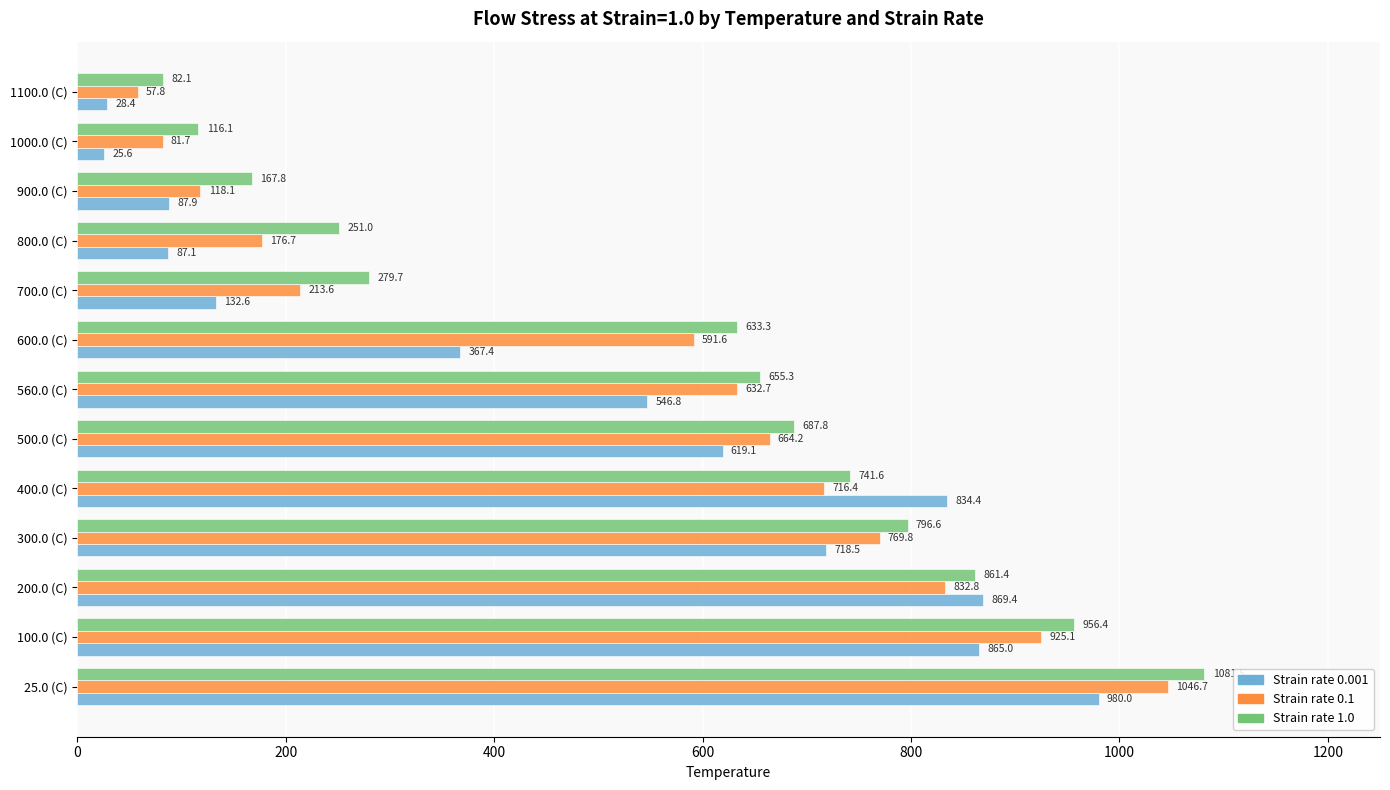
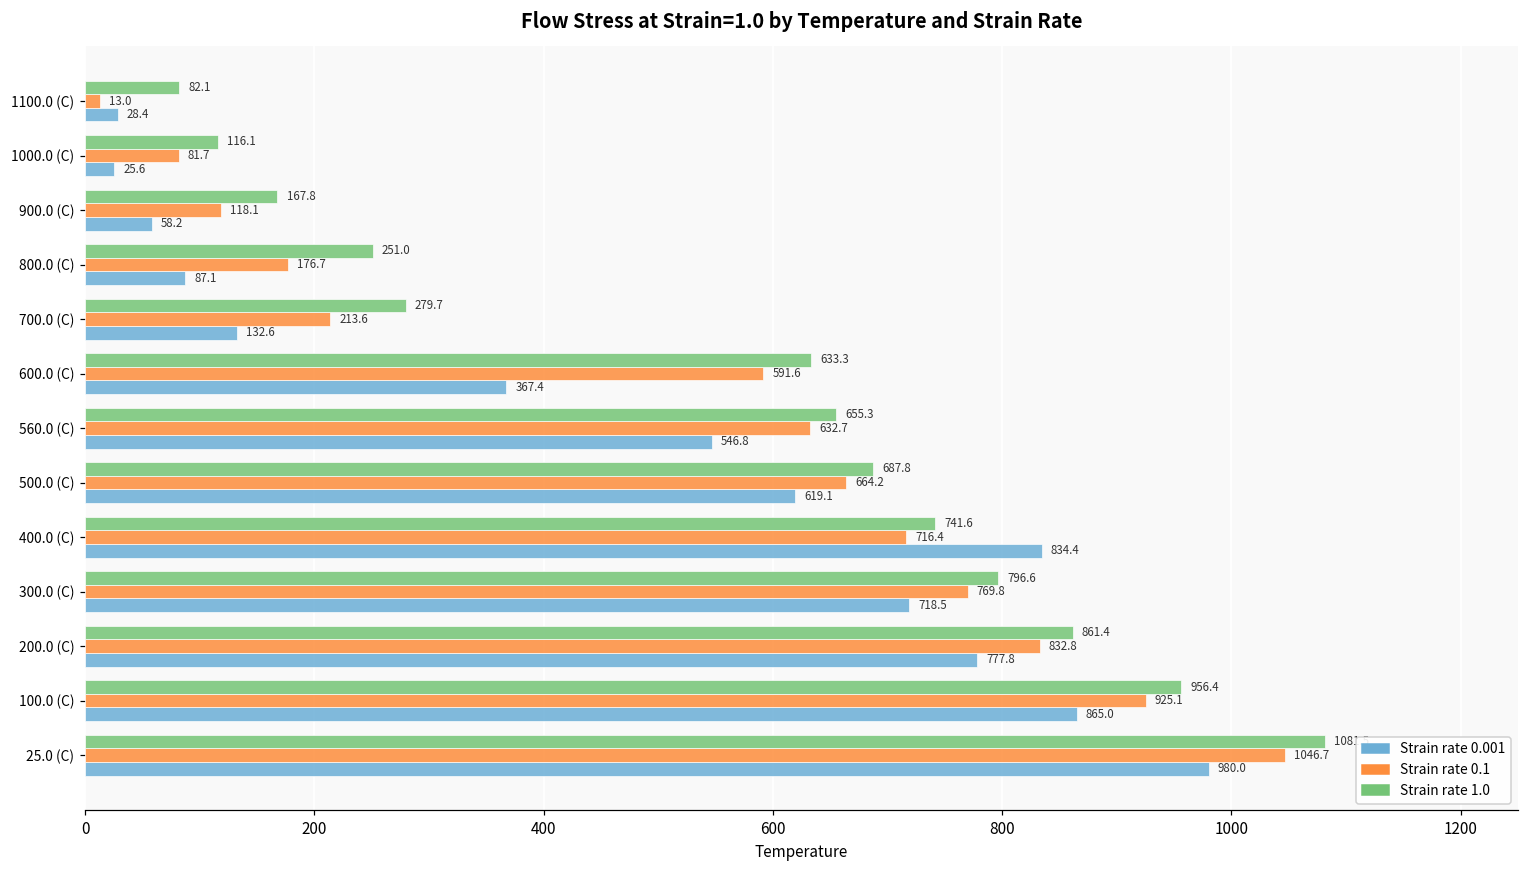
Strain rate 0.1, 1100.0 (C): 57.8 -> 13.0
Strain rate 0.001, 900.0 (C): 87.9 -> 58.2
Strain rate 0.001, 200.0 (C): 869.4 -> 777.8
